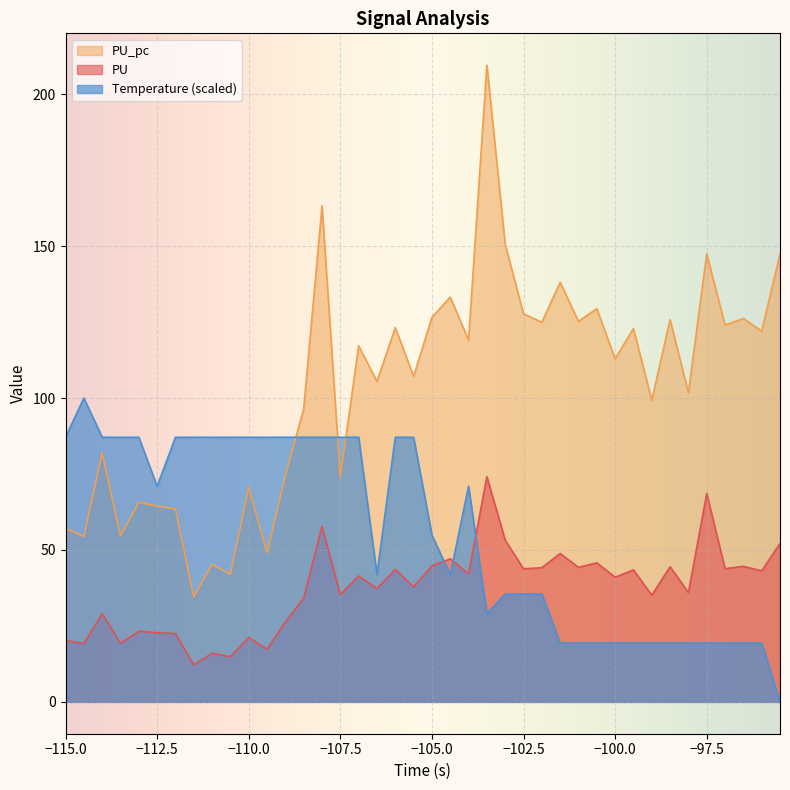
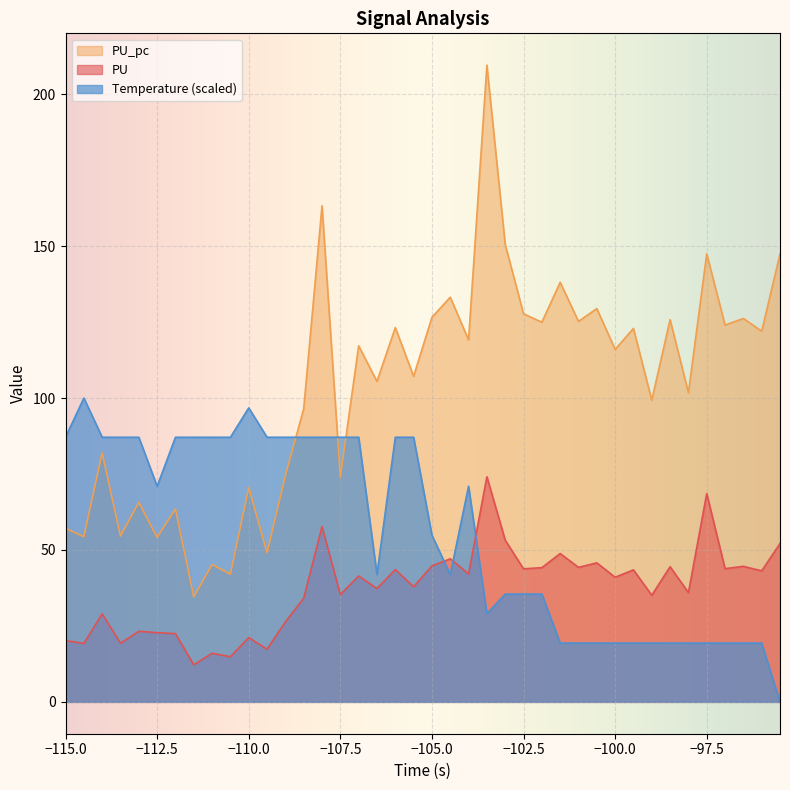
PU_pc, −112.5: 64 -> 54
Temperature (scaled), −110.0: 87 -> 97
PU_pc, −100.0: 113 -> 116
